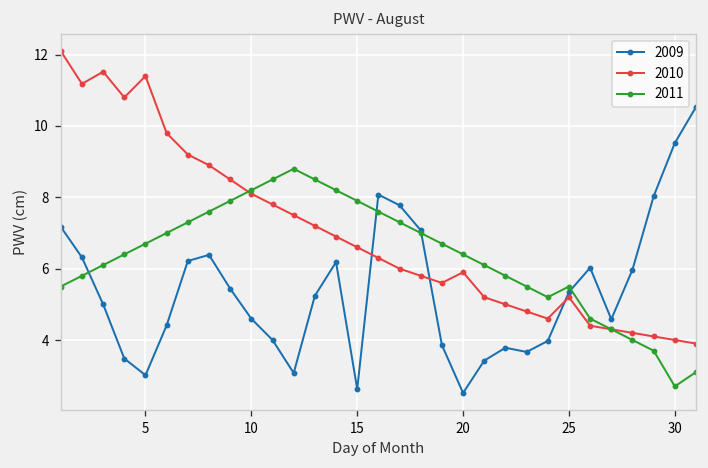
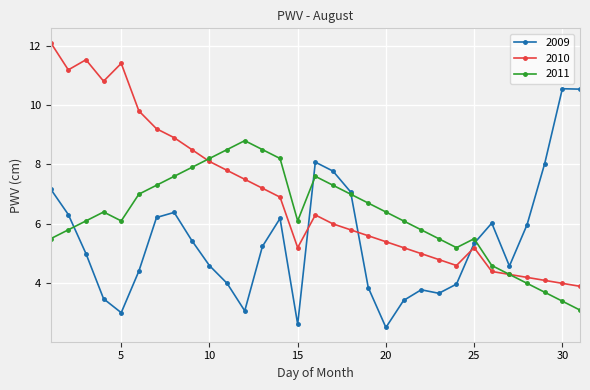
2011, 5: 6.7 -> 6.1
2010, 15: 6.6 -> 5.2
2011, 15: 7.9 -> 6.1
2010, 20: 5.9 -> 5.4
2009, 30: 9.5 -> 10.5
2011, 30: 2.7 -> 3.4
